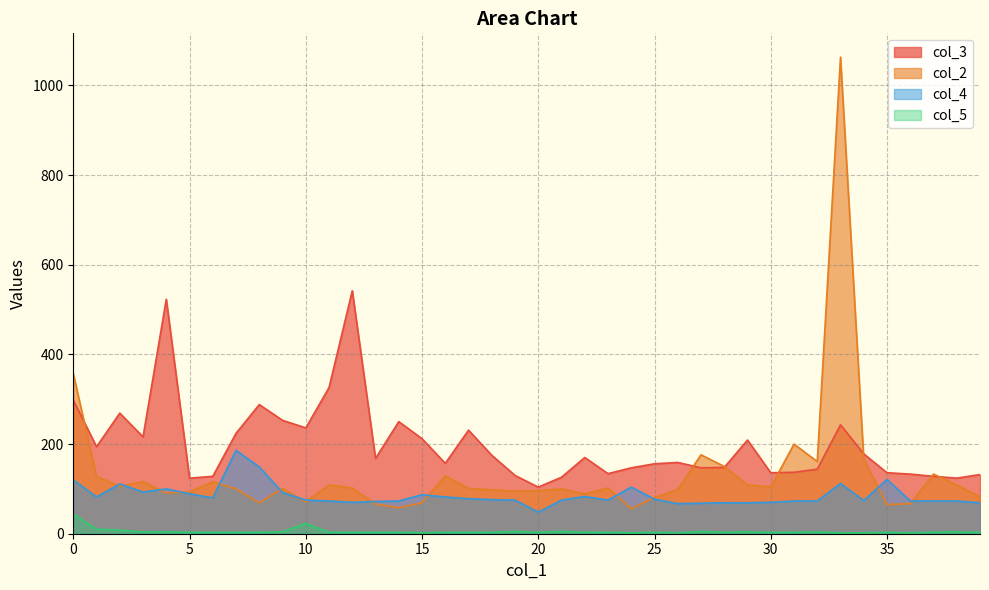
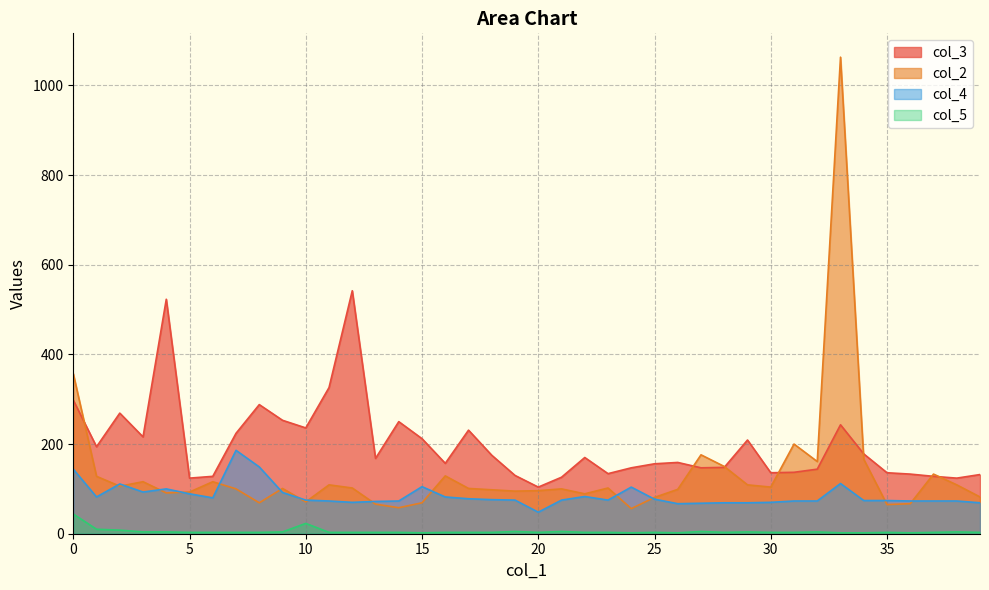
col_4, 0: 120 -> 140
col_4, 15: 90 -> 110
col_4, 35: 120 -> 70
